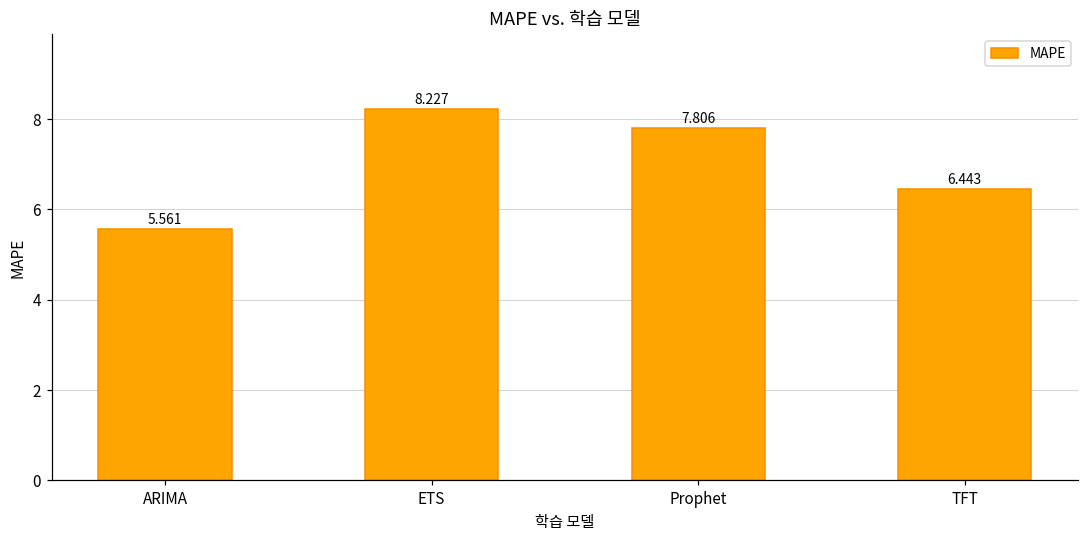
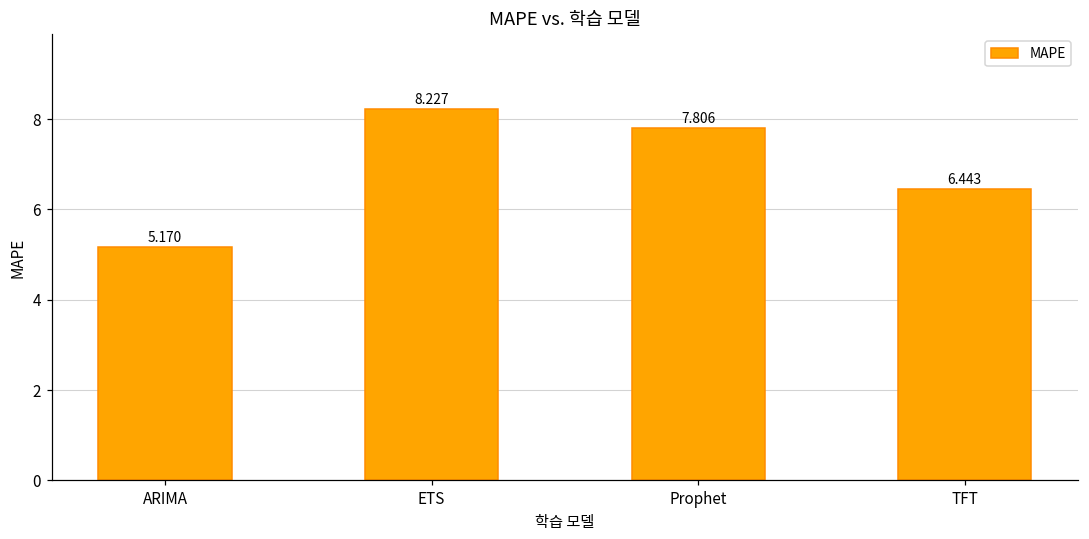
ARIMA: 5.561 -> 5.170
